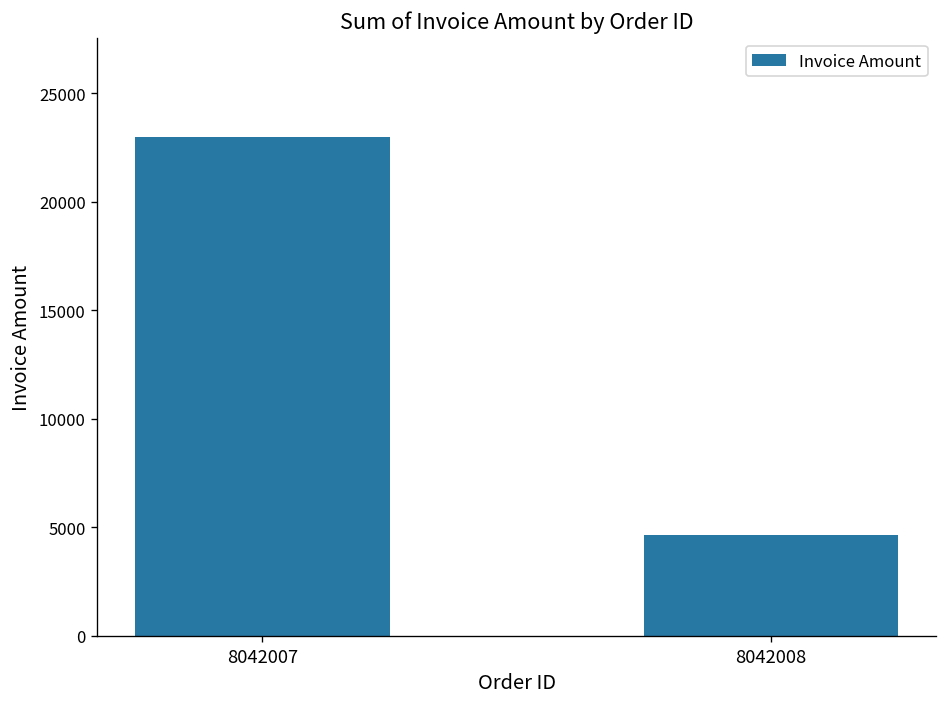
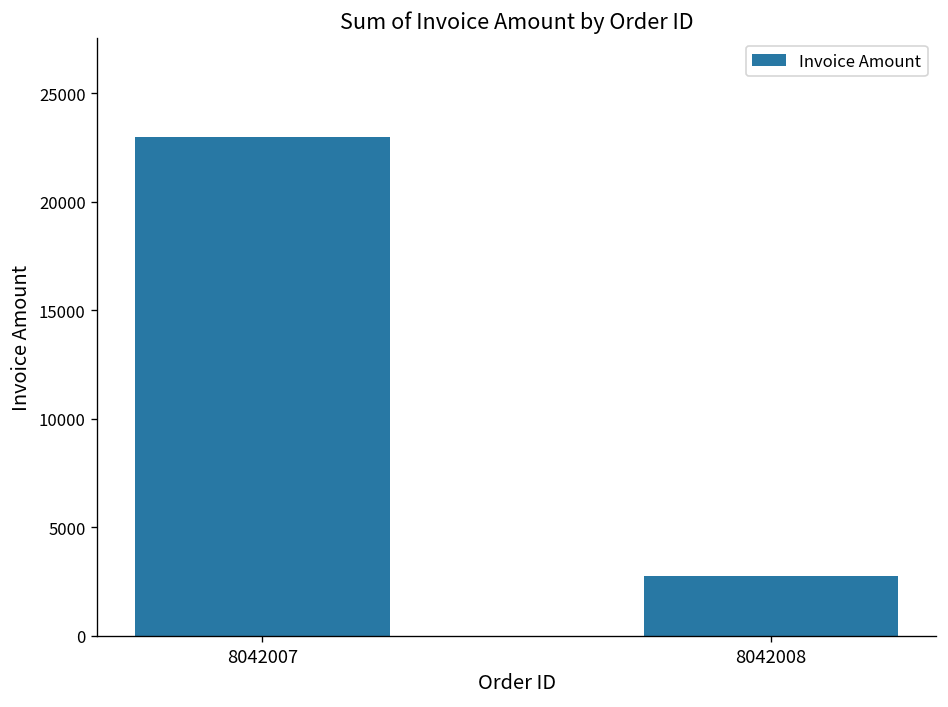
8042008: 4600 -> 2700
